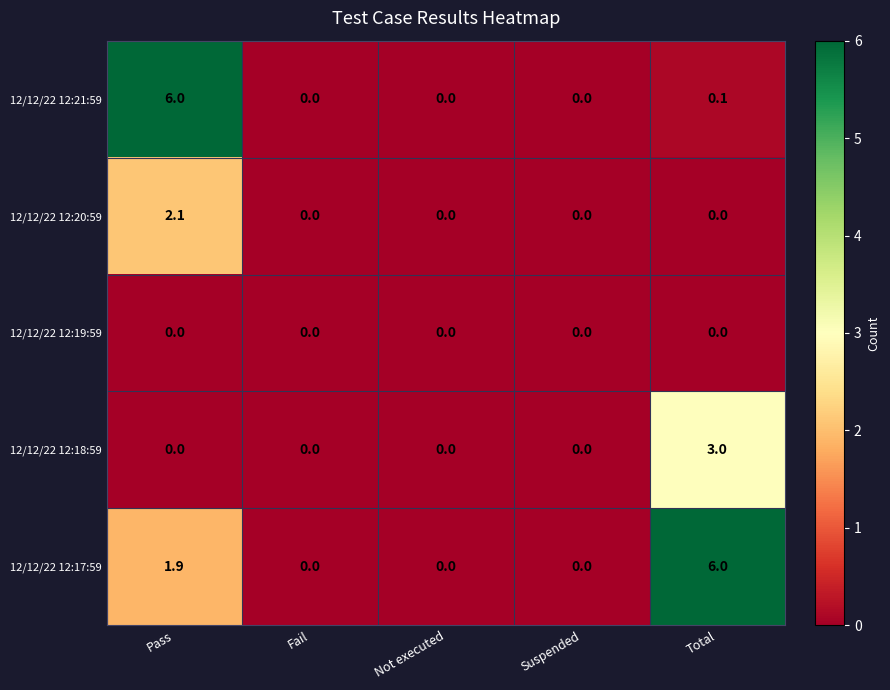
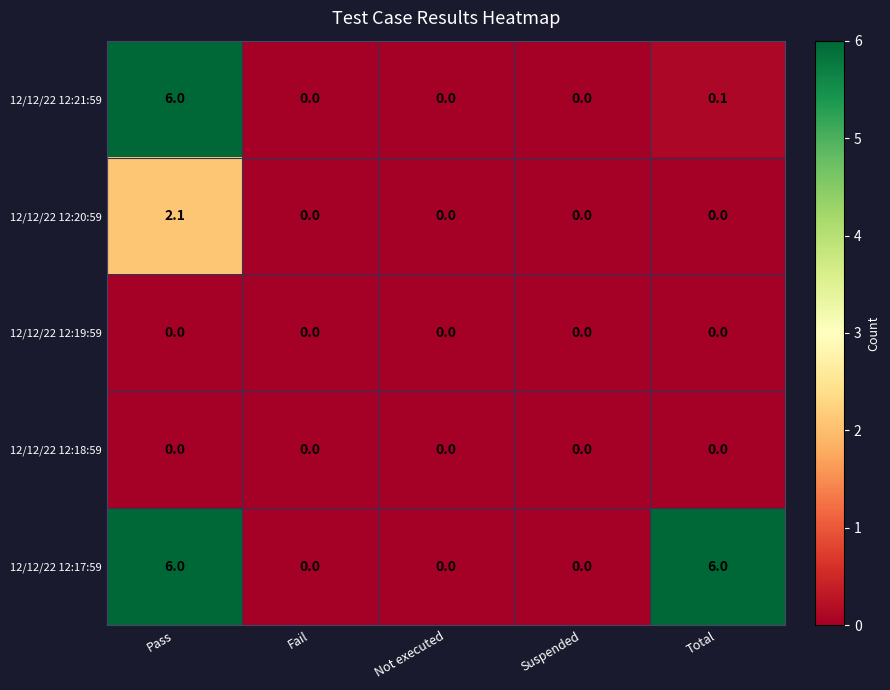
12/12/22 12:18:59, Total: 3.0 -> 0.0
12/12/22 12:17:59, Pass: 1.9 -> 6.0
